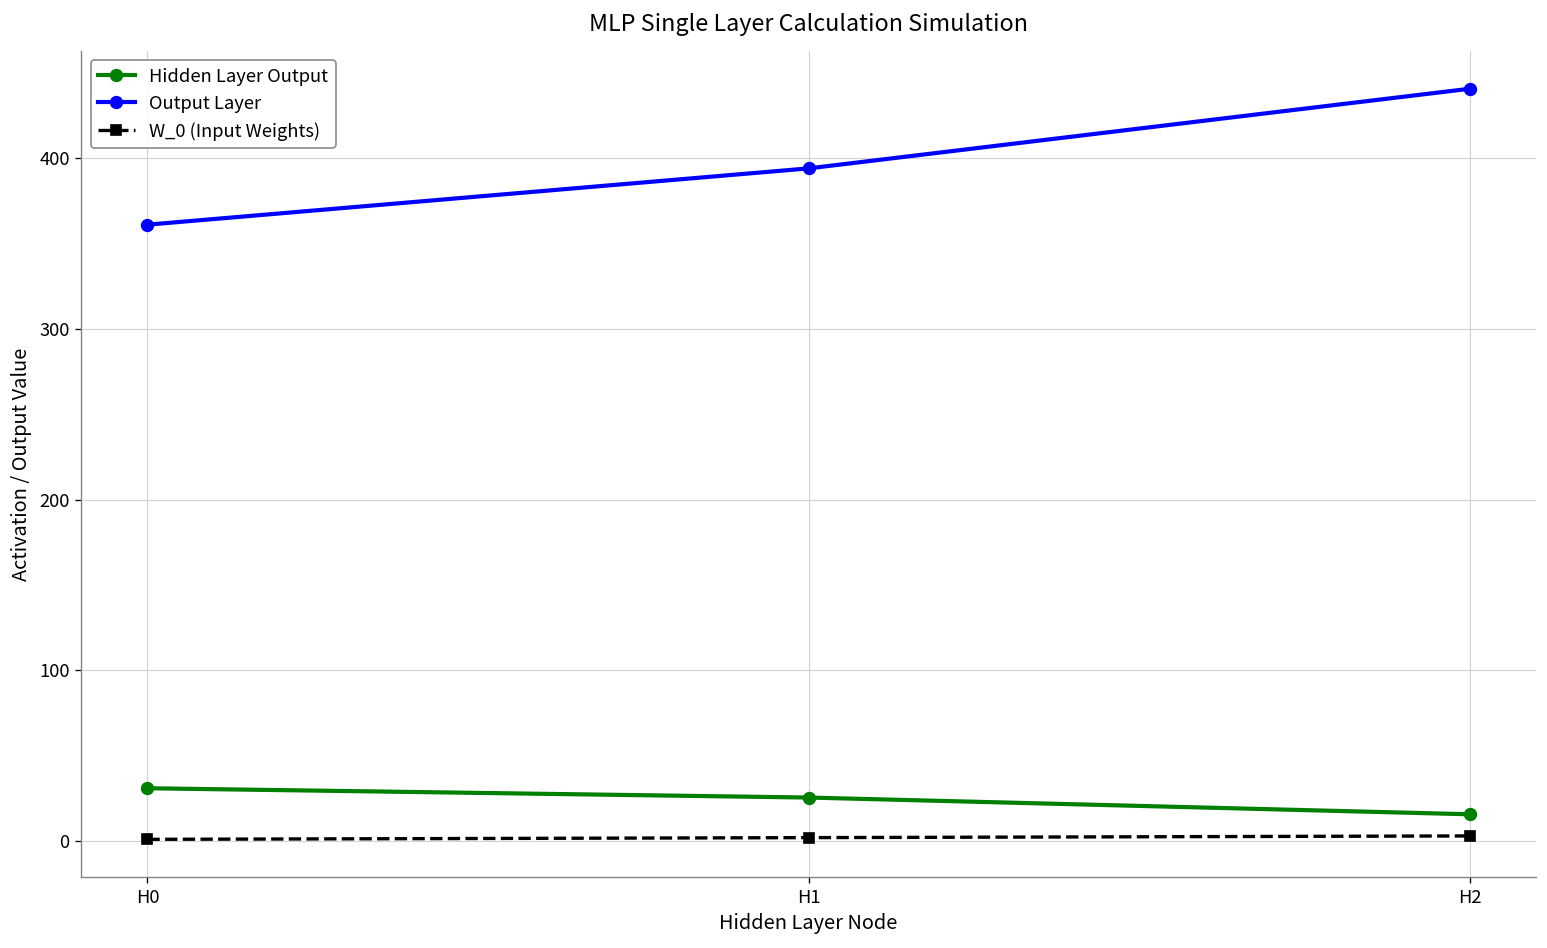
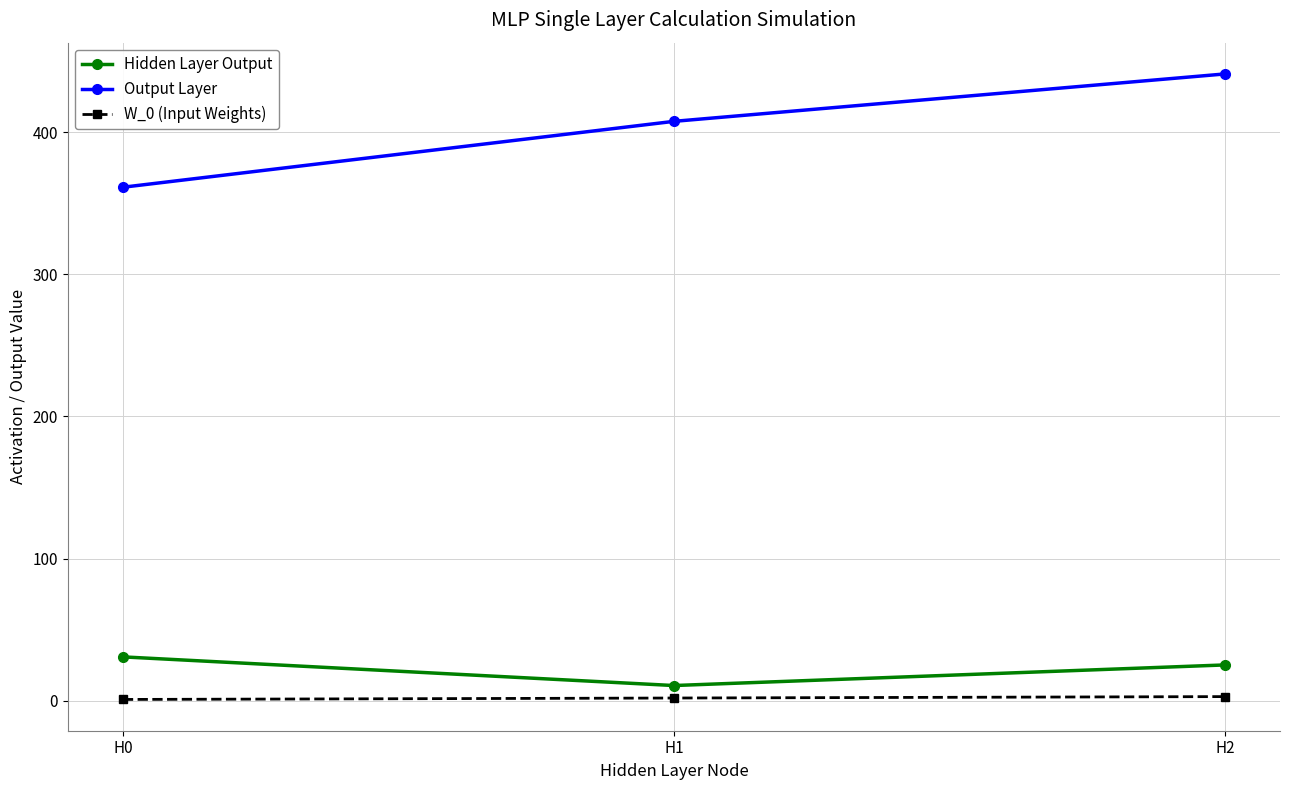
Hidden Layer Output, H1: 25 -> 11
Output Layer, H1: 394 -> 408
Hidden Layer Output, H2: 16 -> 25
